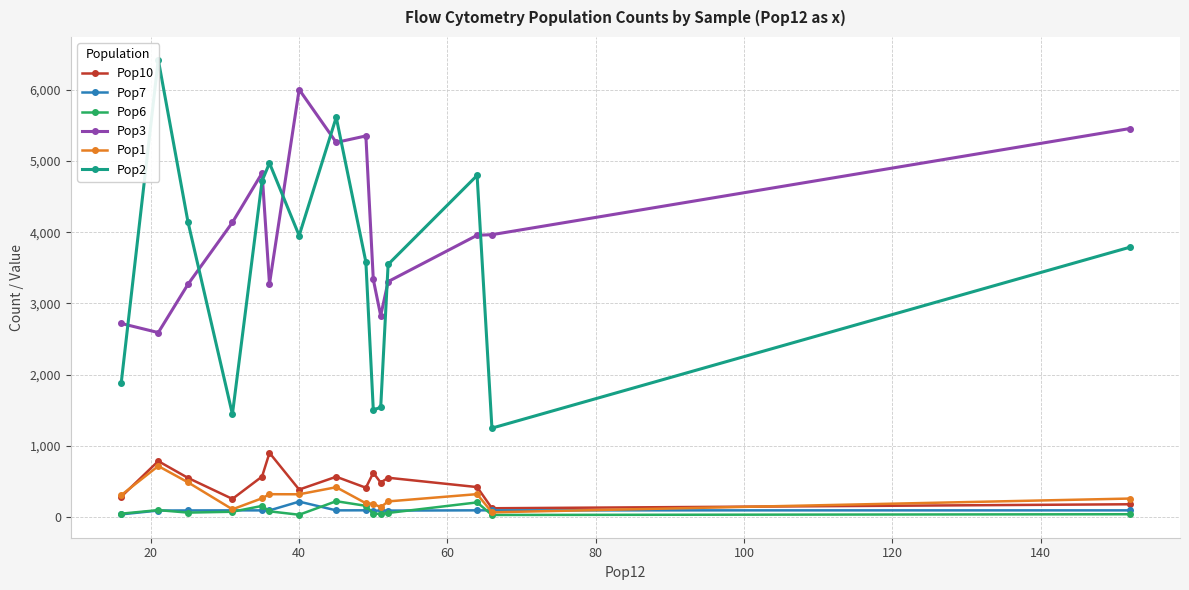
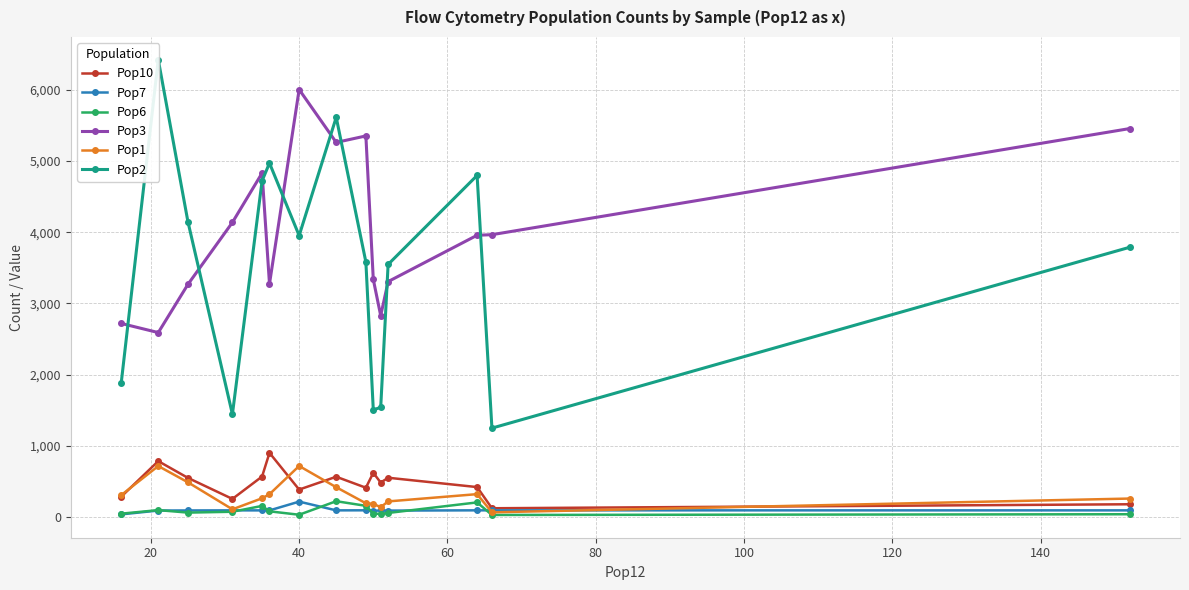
Pop1, 40: 300 -> 700
